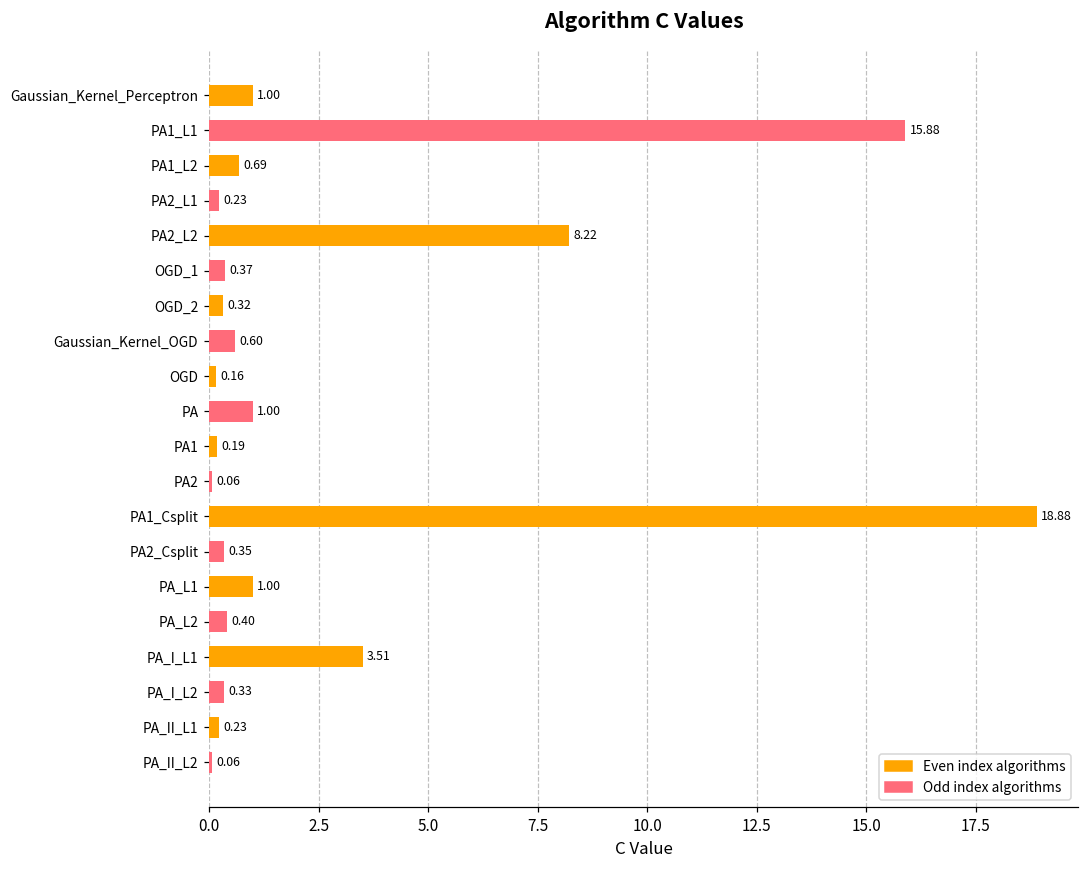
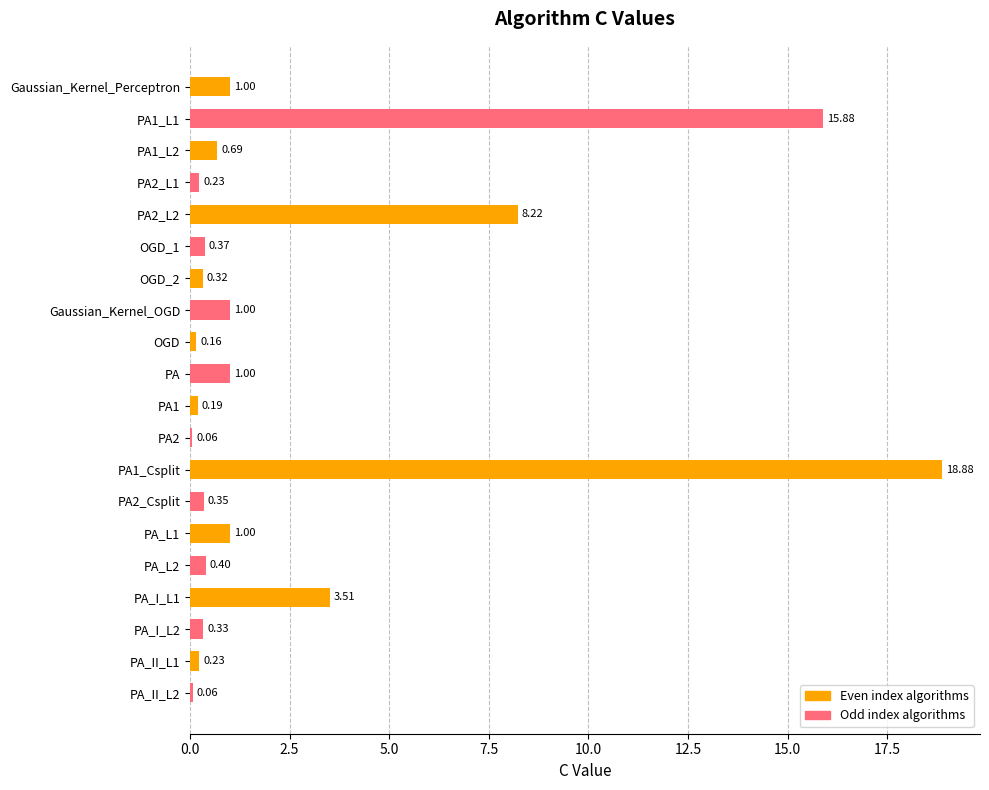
Gaussian_Kernel_OGD: 0.60 -> 1.00
